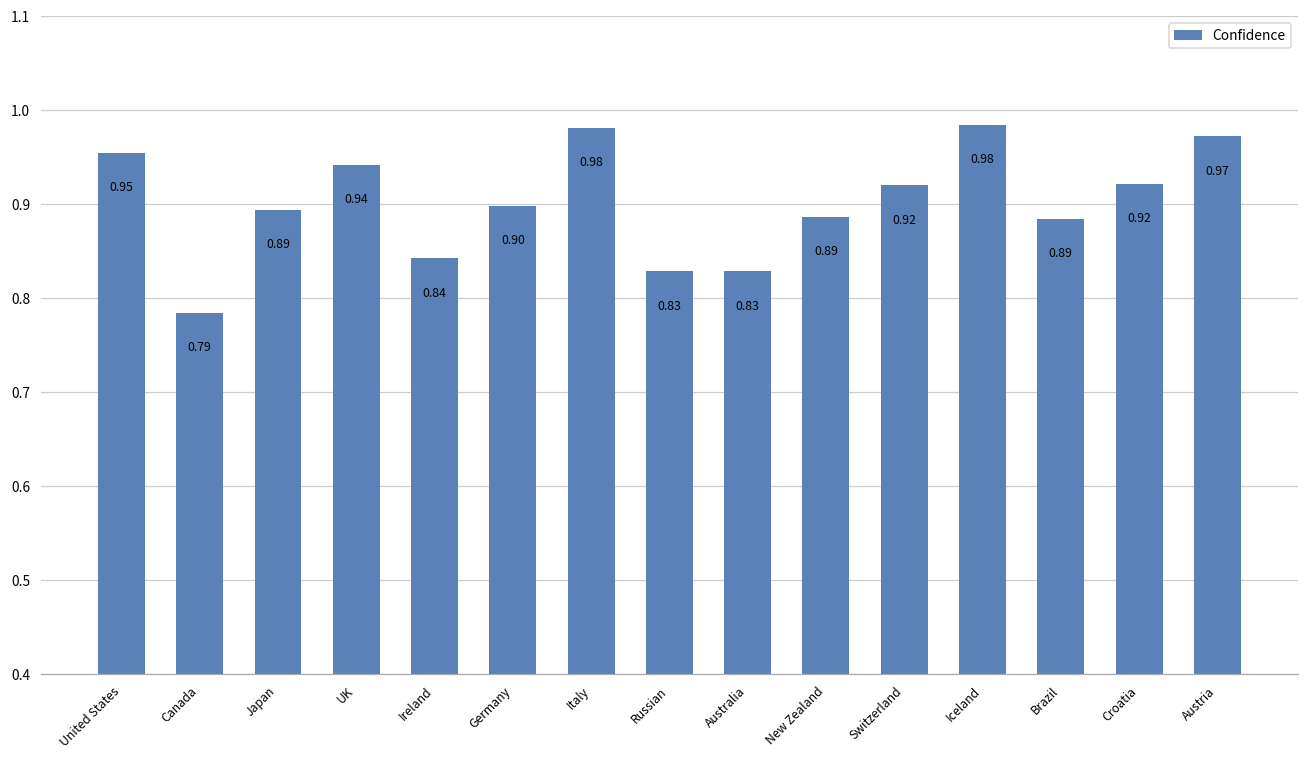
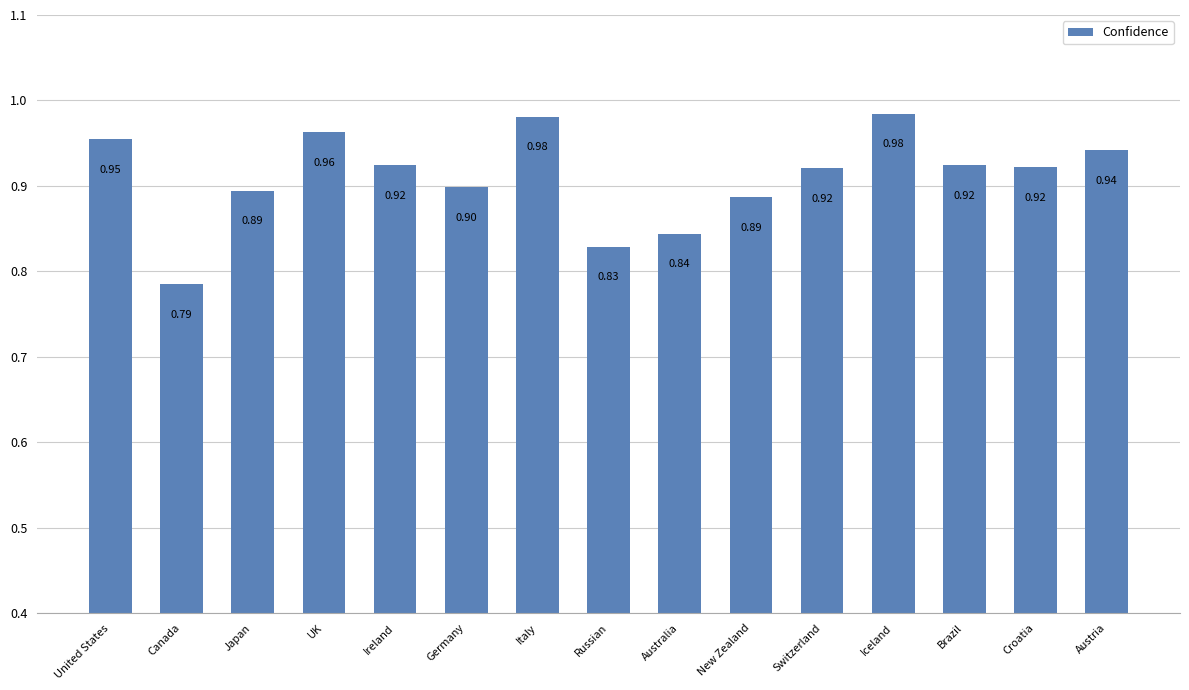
UK: 0.94 -> 0.96
Ireland: 0.84 -> 0.92
Australia: 0.83 -> 0.84
Brazil: 0.89 -> 0.92
Austria: 0.97 -> 0.94
